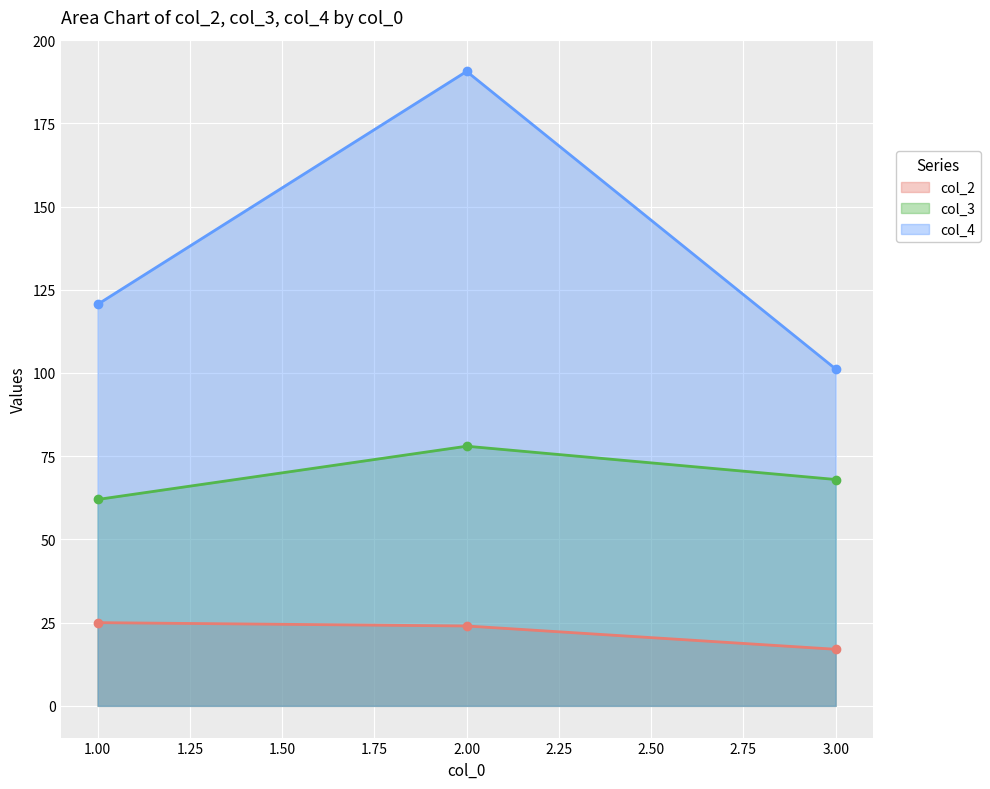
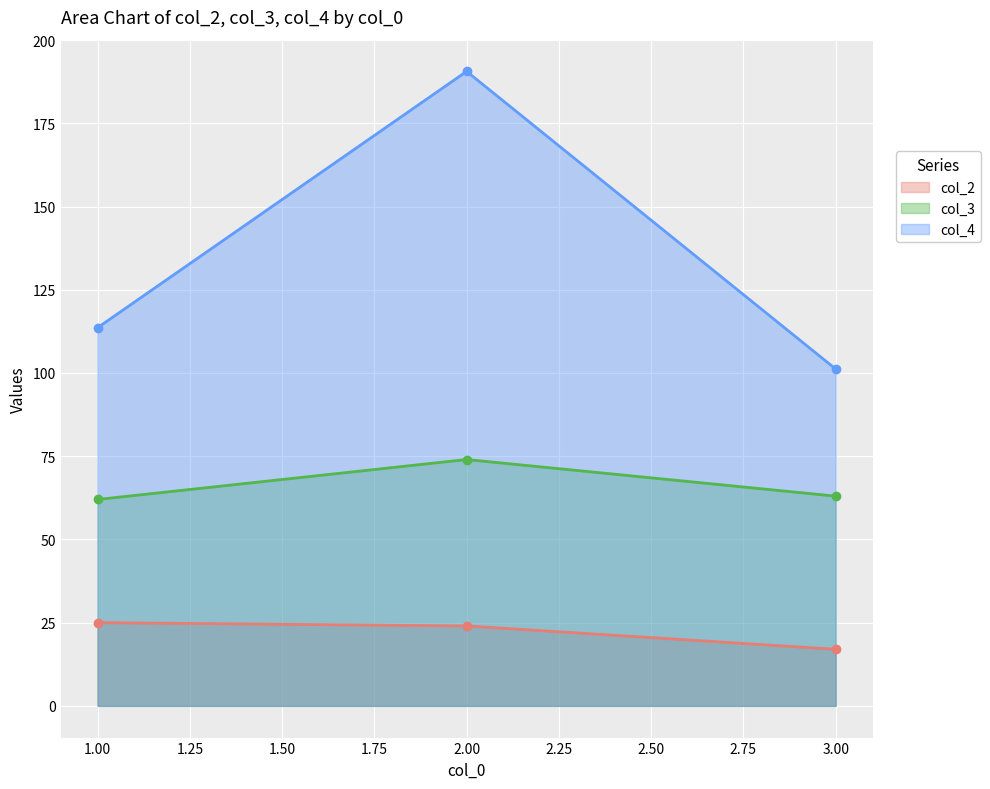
col_4, 1.00: 121 -> 114
col_3, 2.00: 78 -> 74
col_3, 3.00: 68 -> 63
